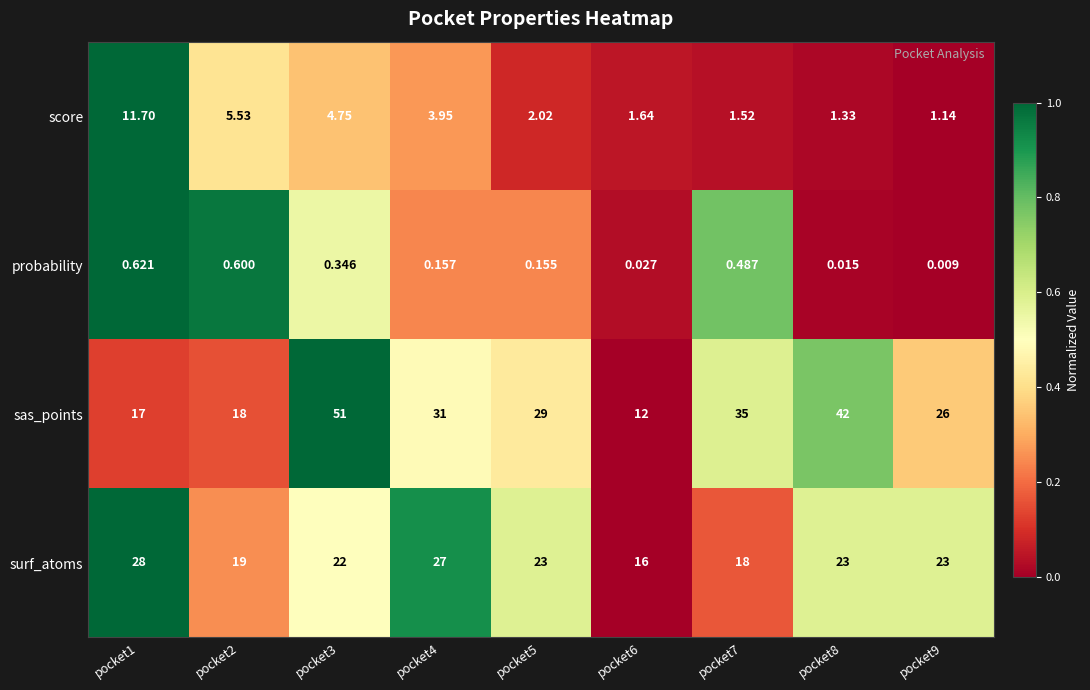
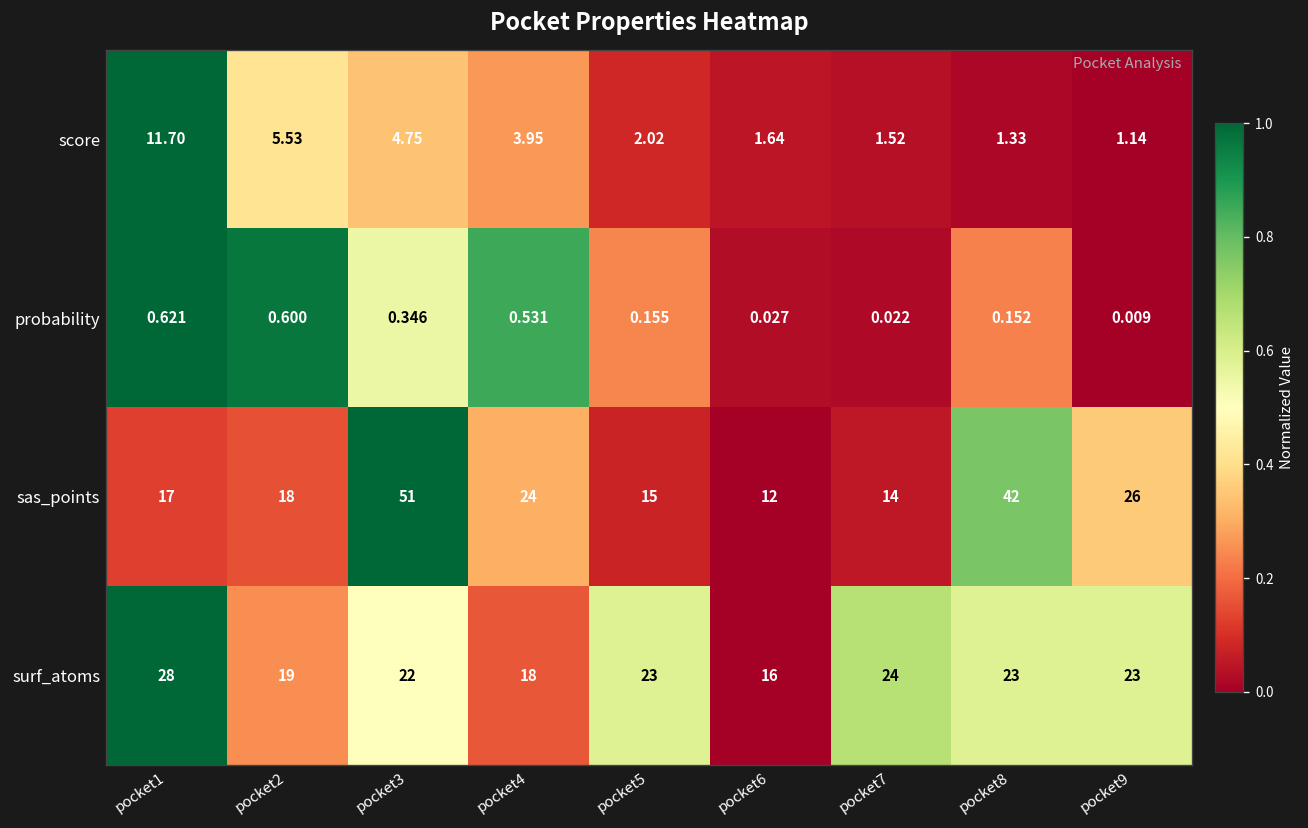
probability, pocket4: 0.157 -> 0.531
probability, pocket7: 0.487 -> 0.022
probability, pocket8: 0.015 -> 0.152
sas_points, pocket4: 31 -> 24
sas_points, pocket5: 29 -> 15
sas_points, pocket7: 35 -> 14
surf_atoms, pocket4: 27 -> 18
surf_atoms, pocket7: 18 -> 24
